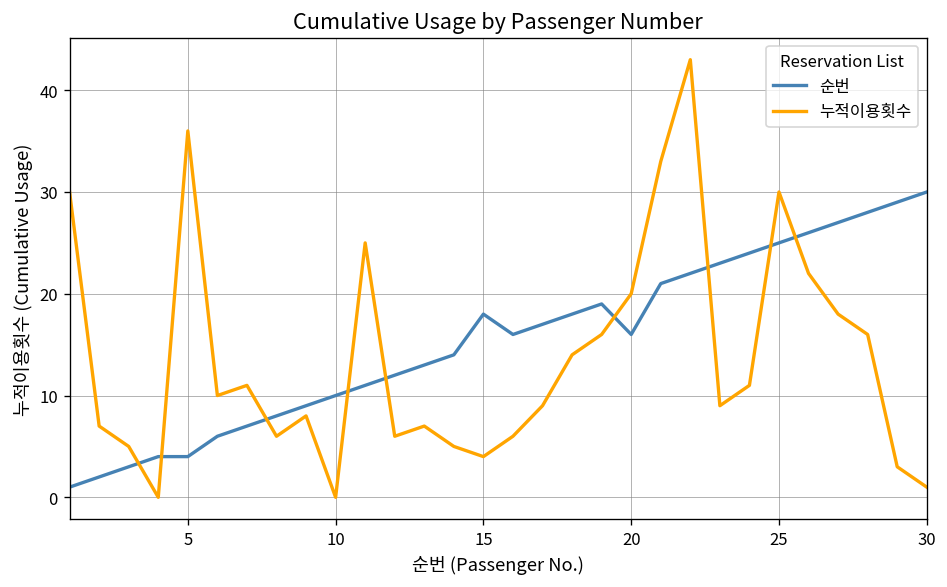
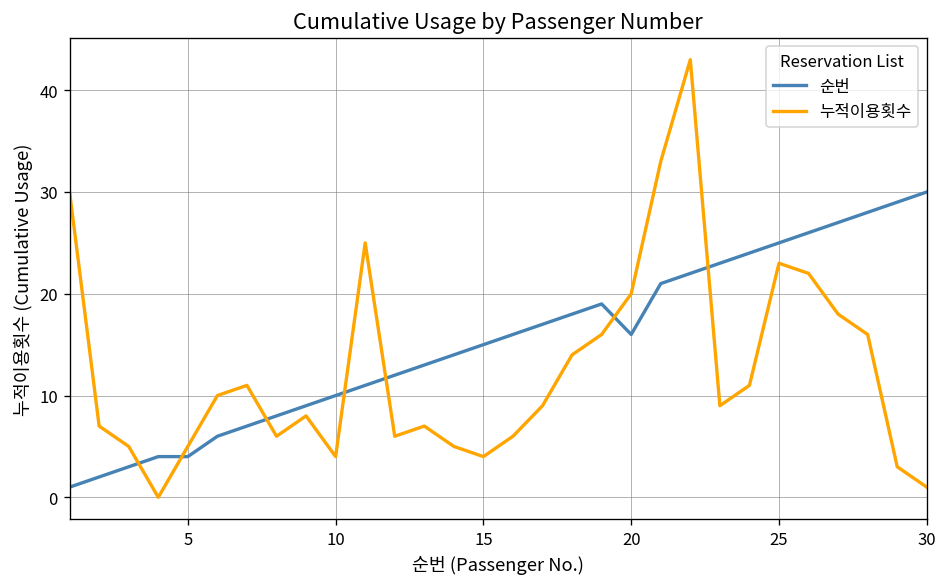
누적이용횟수, 5: 36 -> 5
누적이용횟수, 10: 0 -> 4
순번, 15: 18 -> 15
누적이용횟수, 25: 30 -> 23
